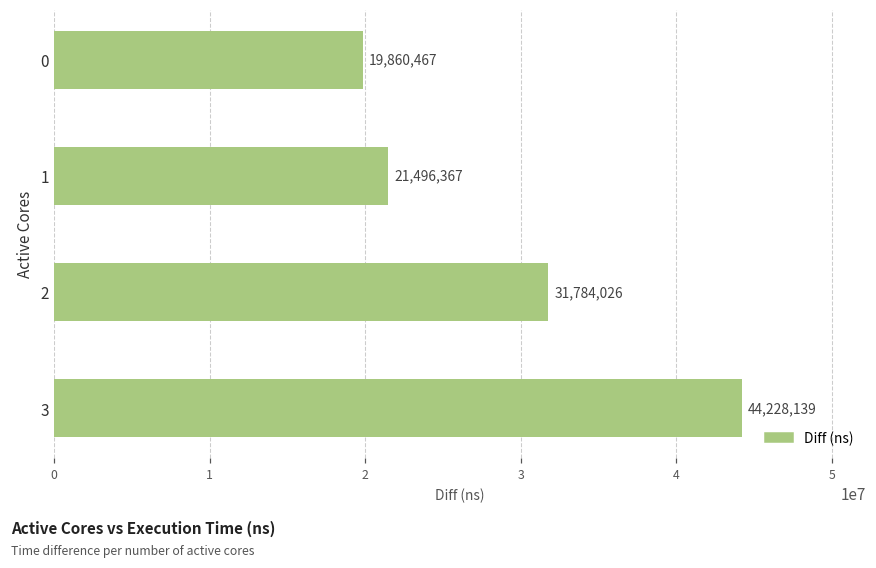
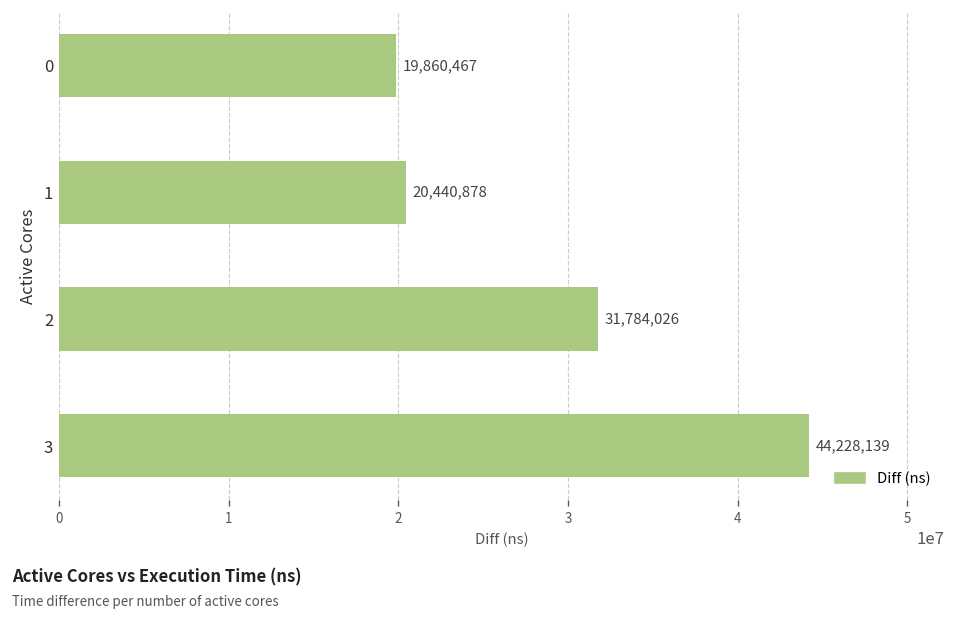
1: 21,496,367 -> 20,440,878
